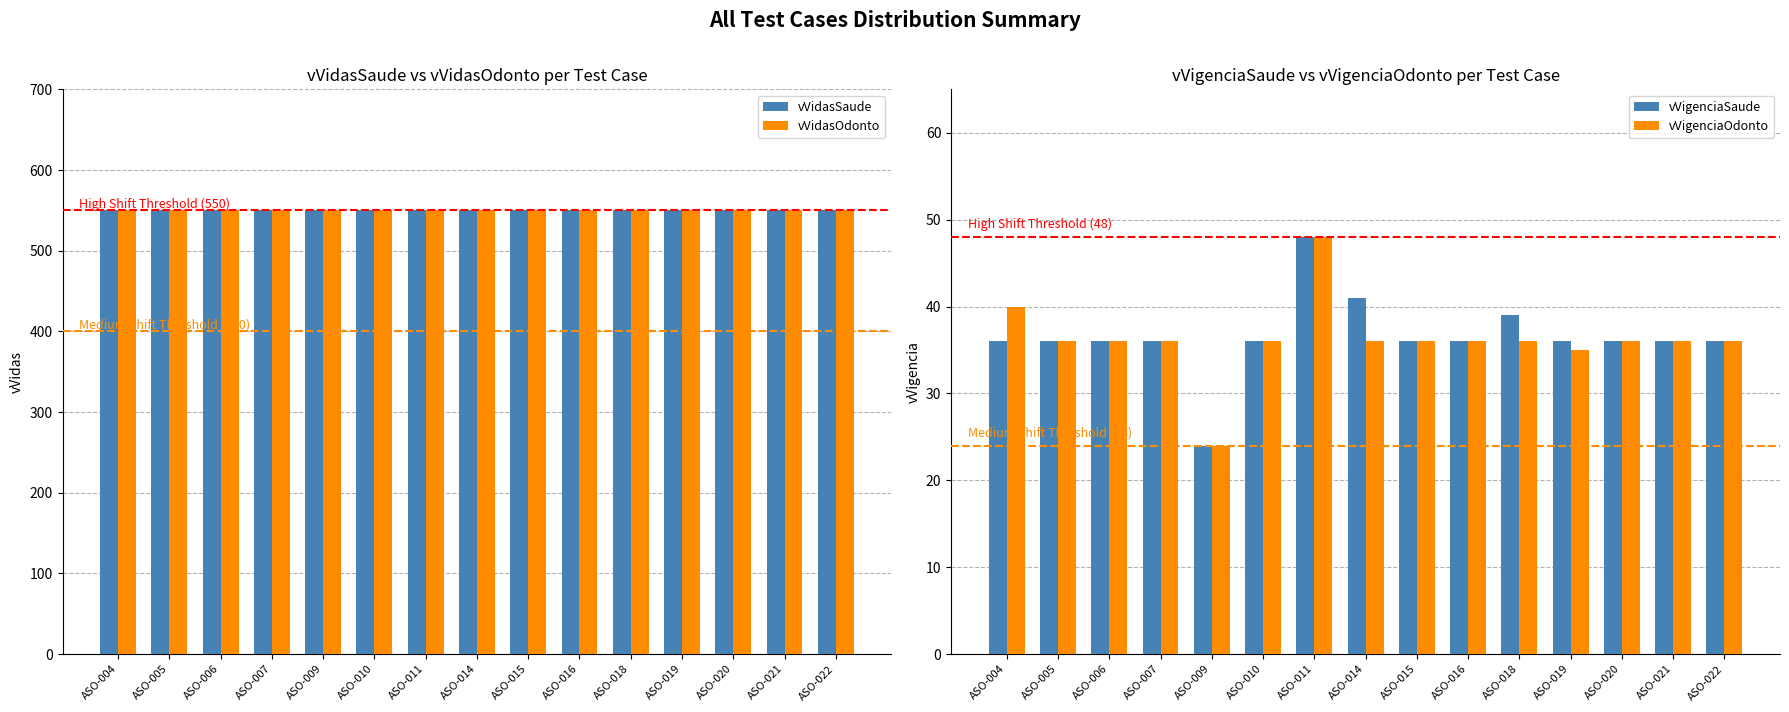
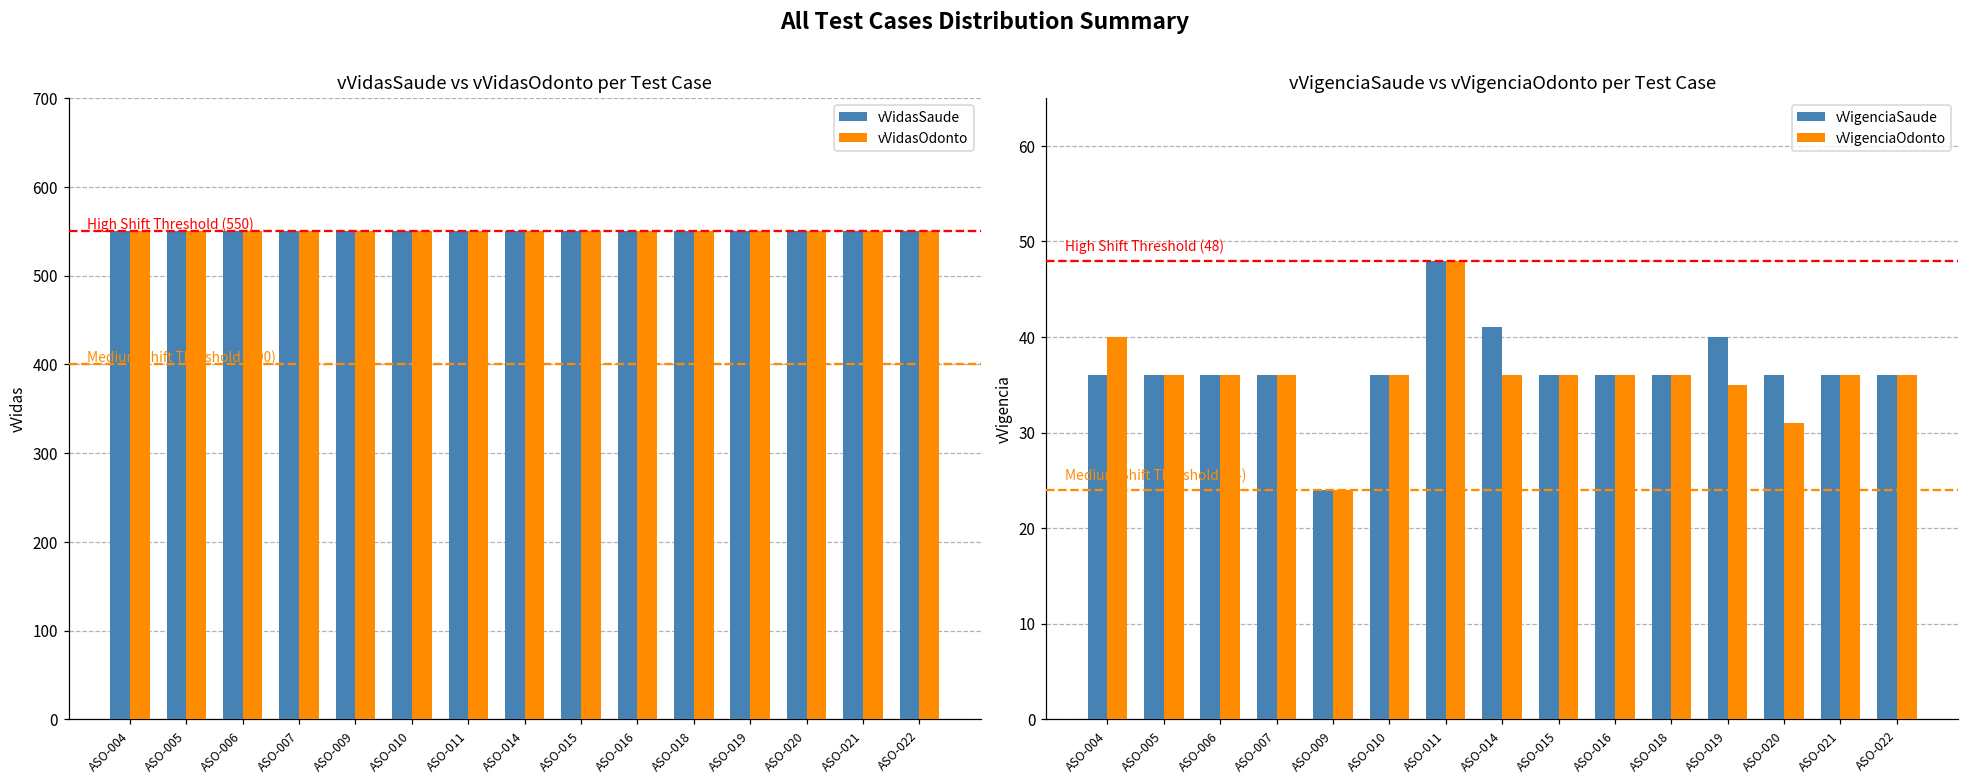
vVigenciaSaude vs vVigenciaOdonto per Test Case, vVigenciaSaude, ASO-018: 39 -> 36
vVigenciaSaude vs vVigenciaOdonto per Test Case, vVigenciaSaude, ASO-019: 36 -> 40
vVigenciaSaude vs vVigenciaOdonto per Test Case, vVigenciaOdonto, ASO-020: 36 -> 31
